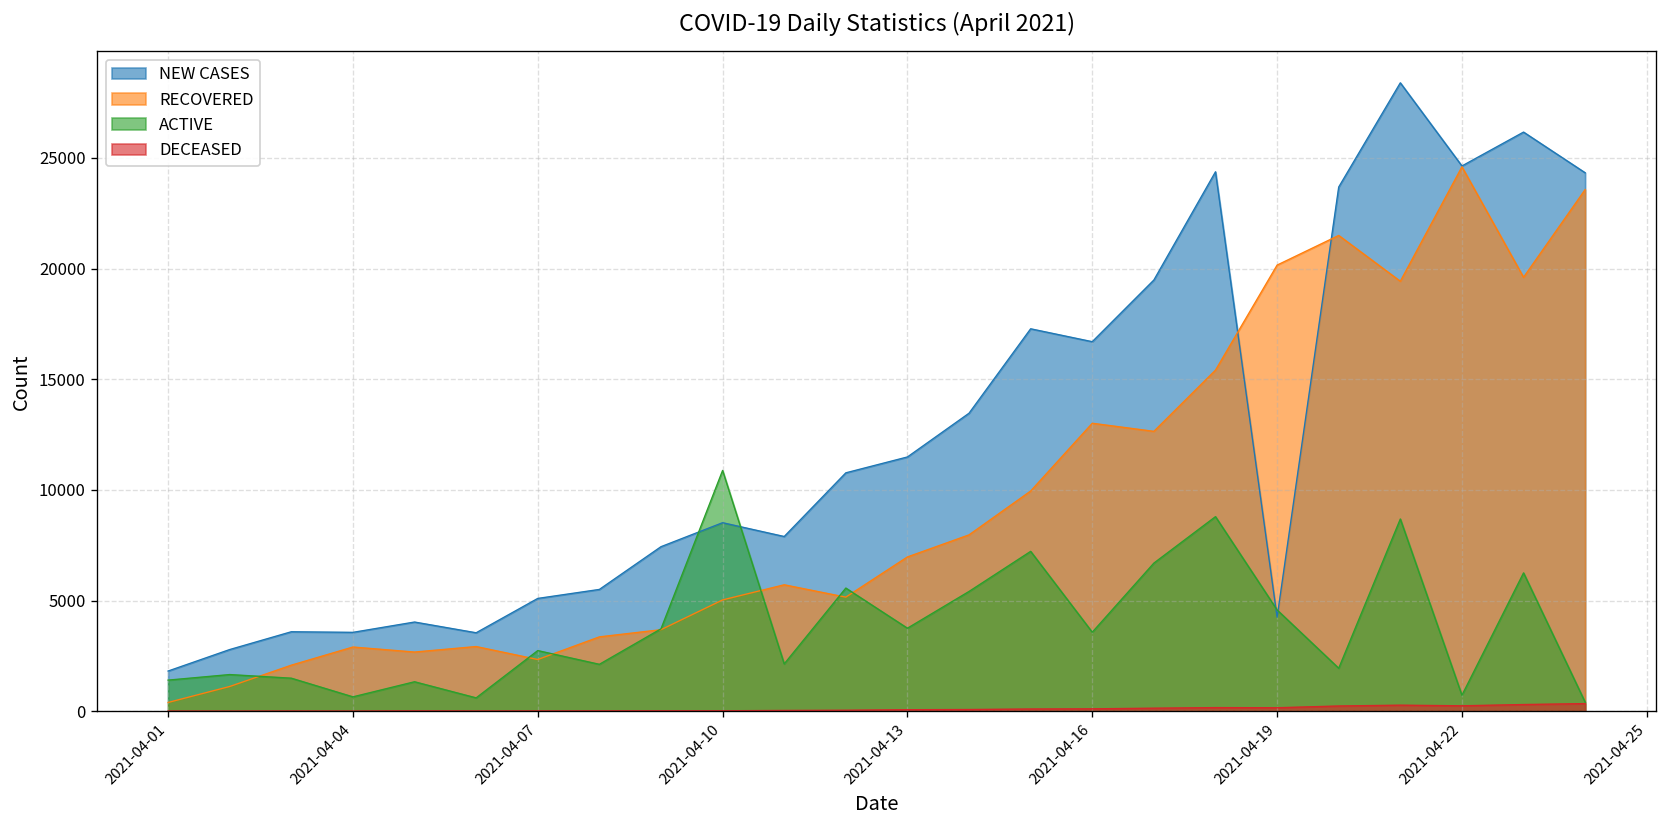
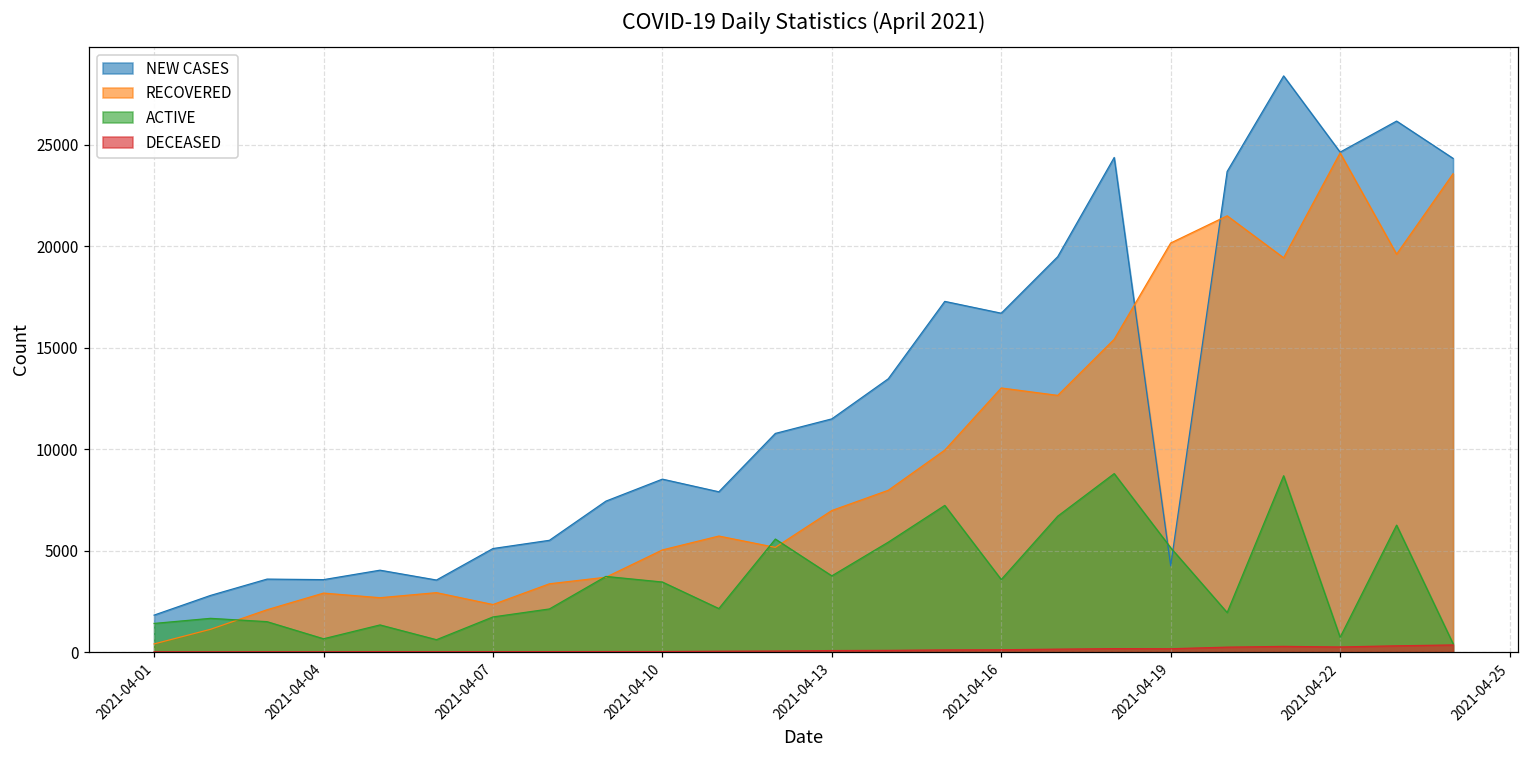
ACTIVE, 2021-04-07: 2700 -> 1700
ACTIVE, 2021-04-10: 10900 -> 3500
ACTIVE, 2021-04-19: 4600 -> 5100
